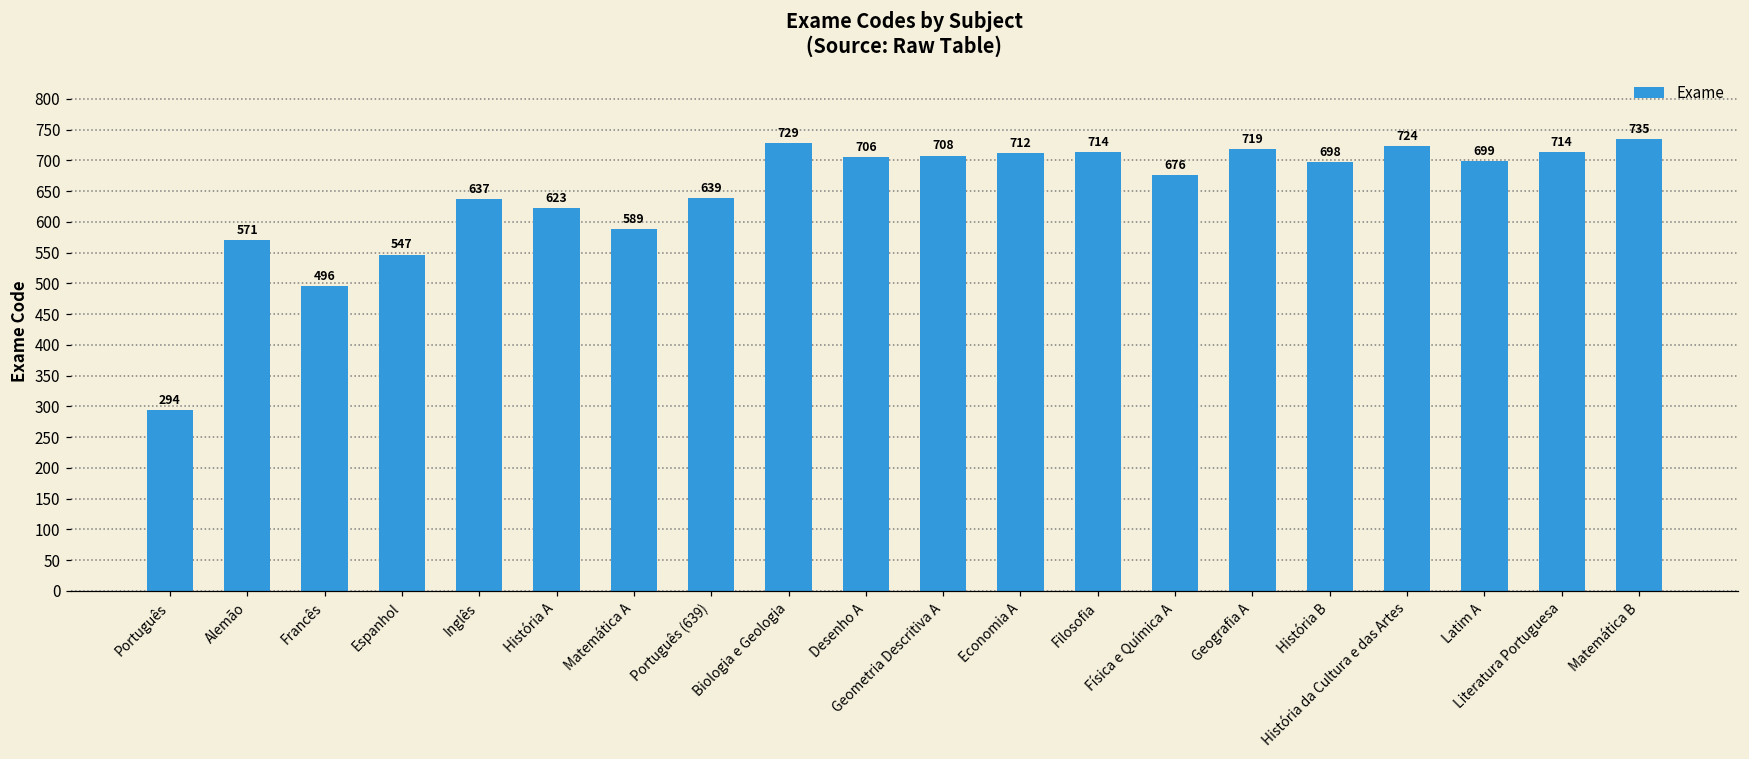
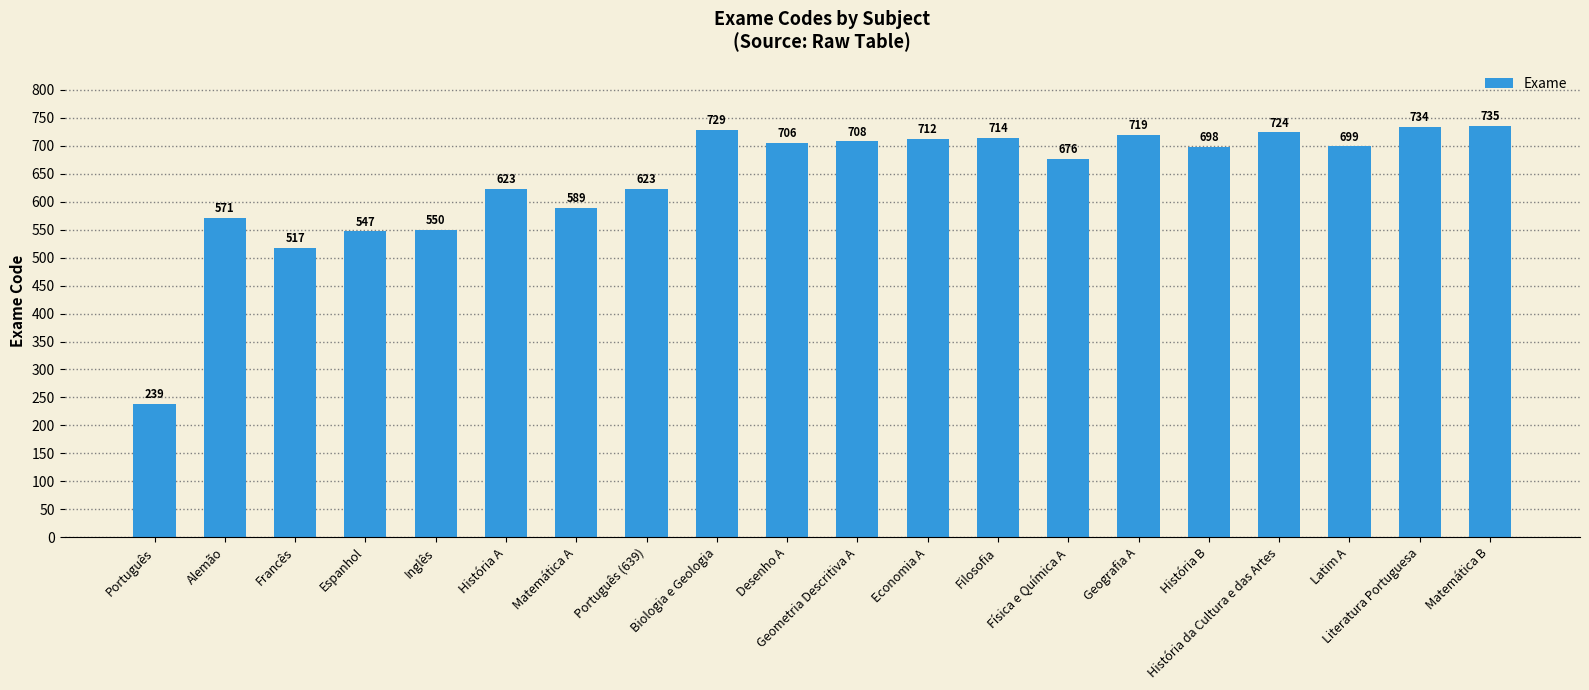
Português: 294 -> 239
Francês: 496 -> 517
Inglês: 637 -> 550
Português (639): 639 -> 623
Literatura Portuguesa: 714 -> 734
